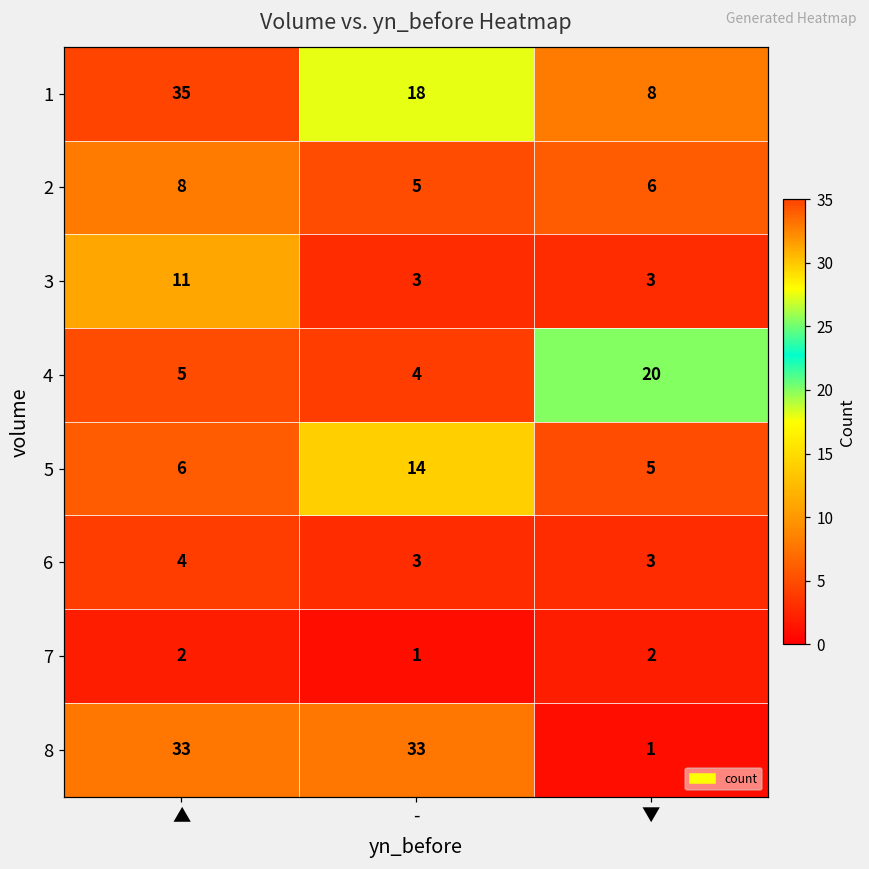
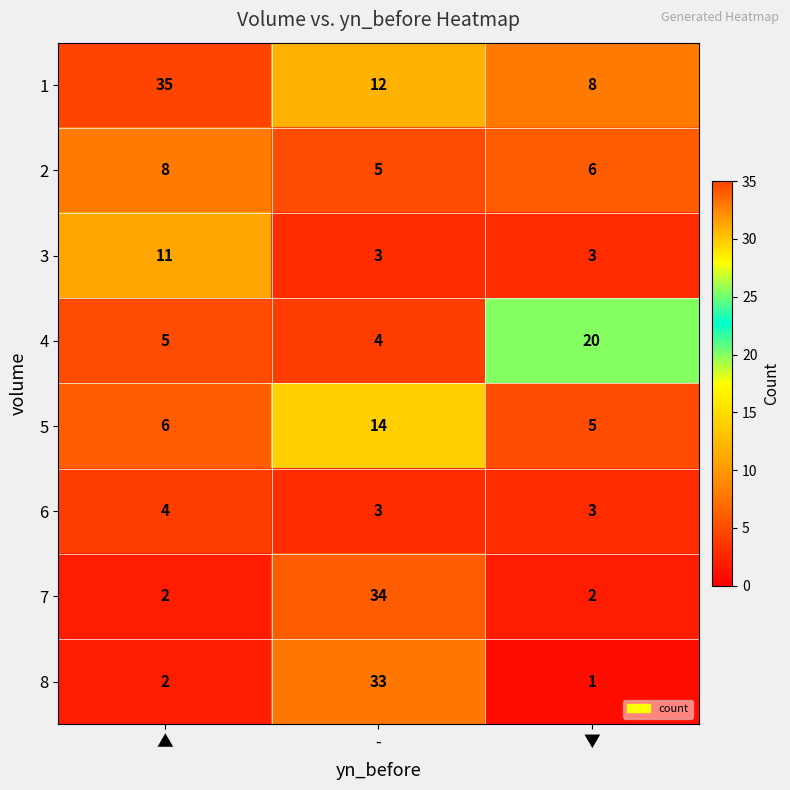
1, -: 18 -> 12
7, -: 1 -> 34
8, ▲: 33 -> 2
